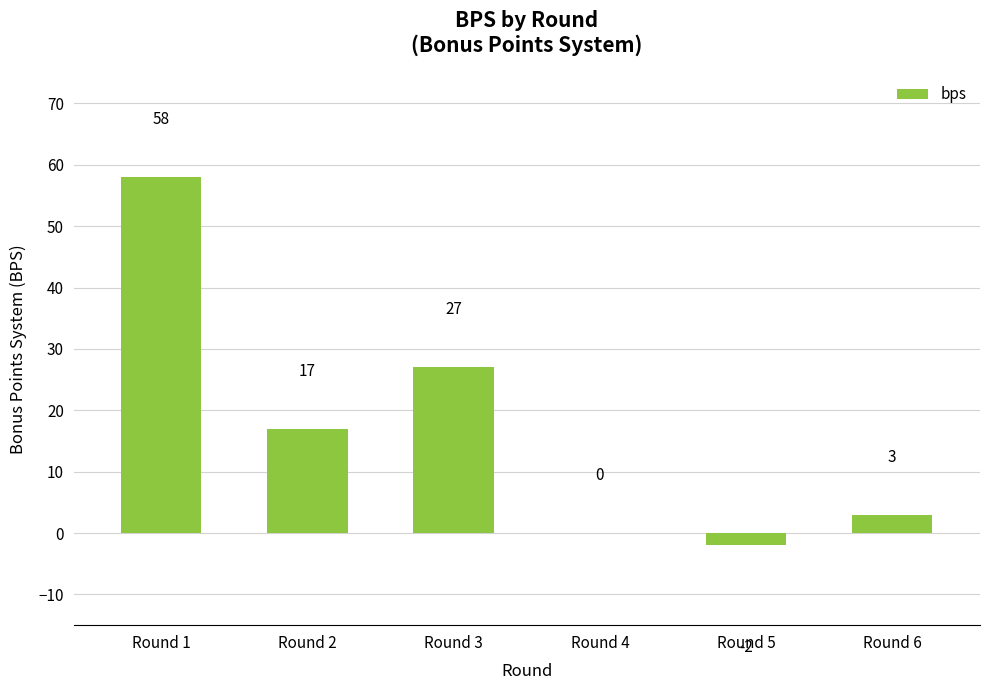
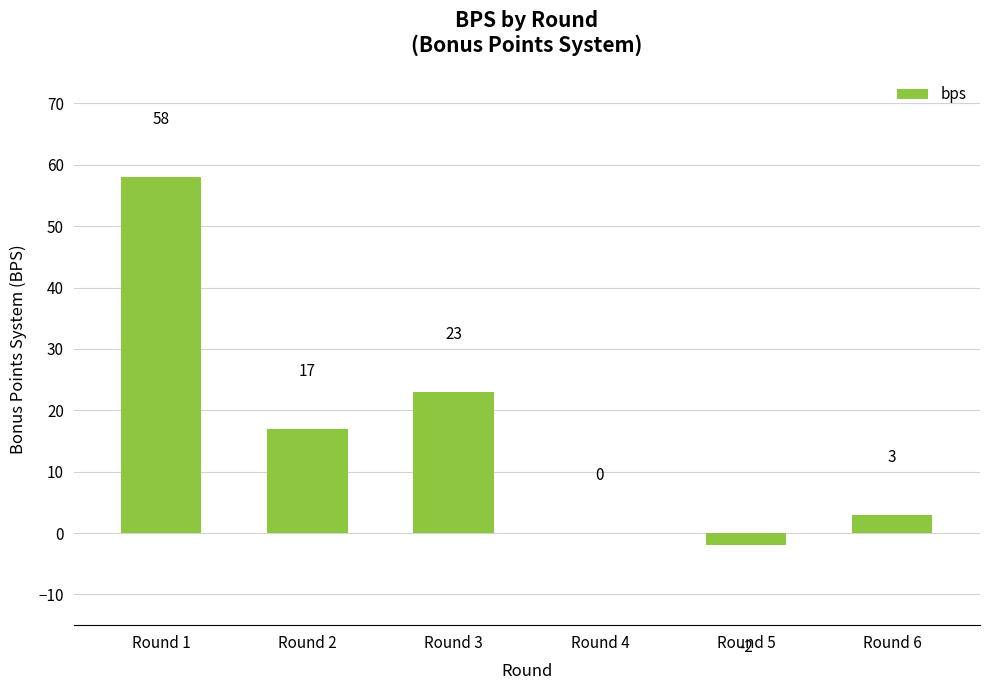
Round 3: 27 -> 23
